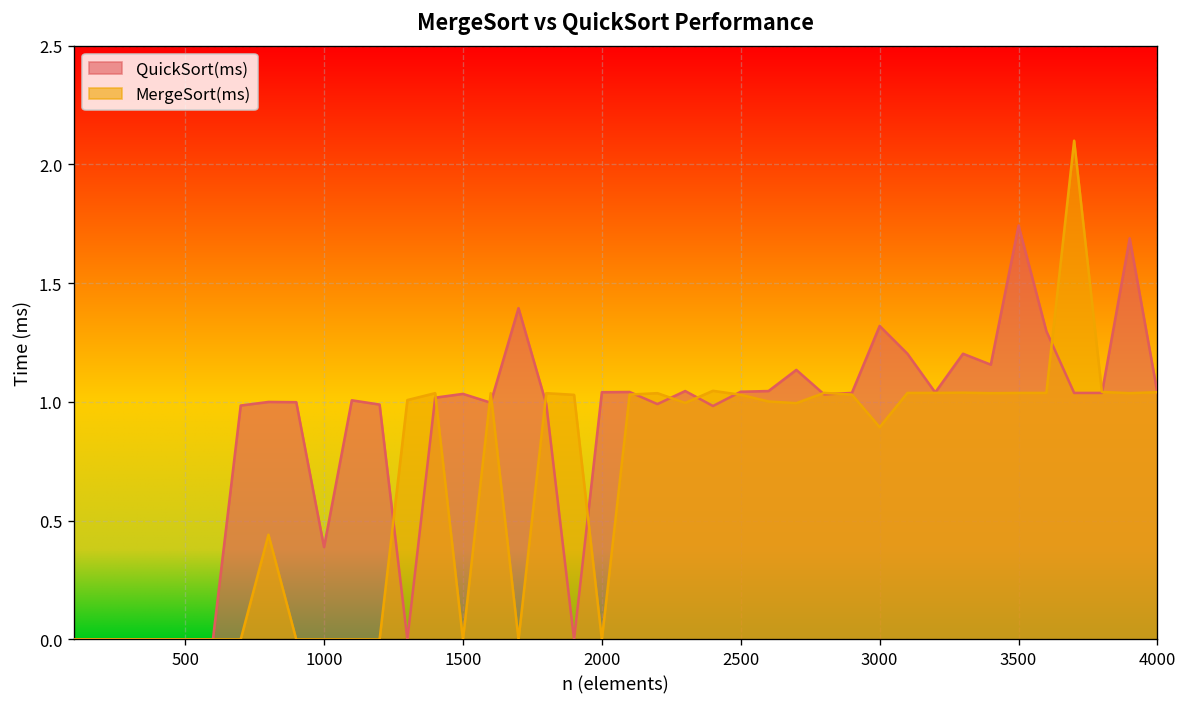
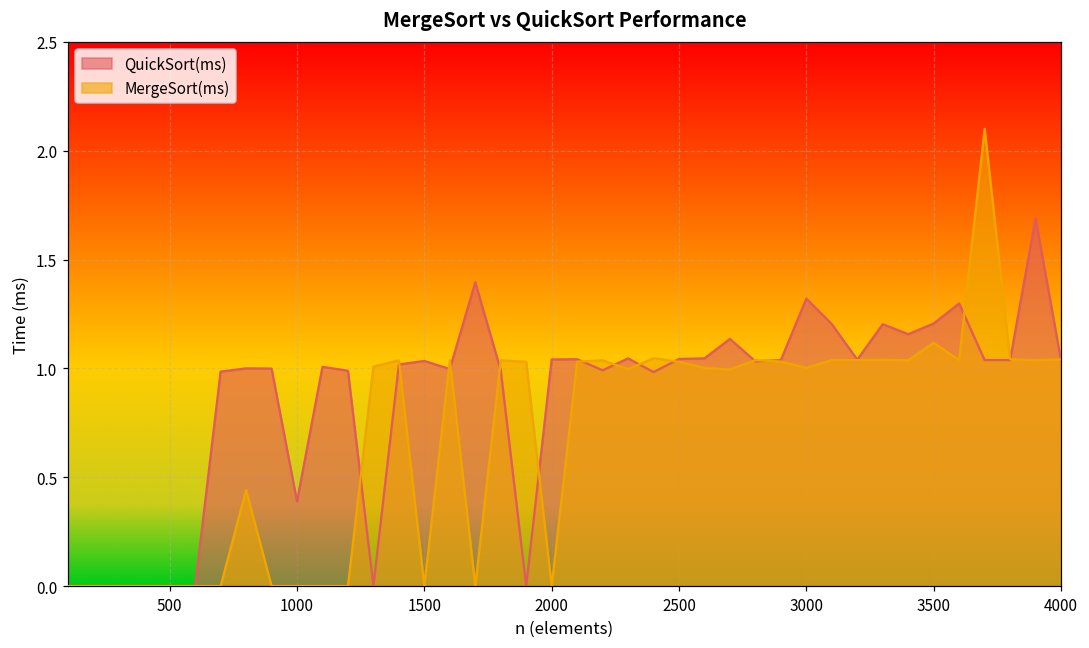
MergeSort(ms), 3000: 0.89 -> 1.00
QuickSort(ms), 3500: 1.74 -> 1.21
MergeSort(ms), 3500: 1.04 -> 1.12
